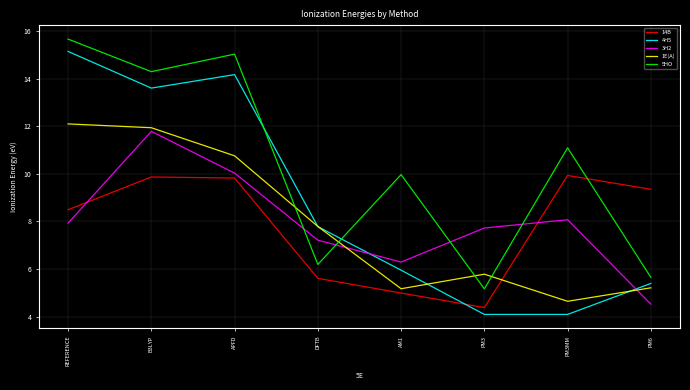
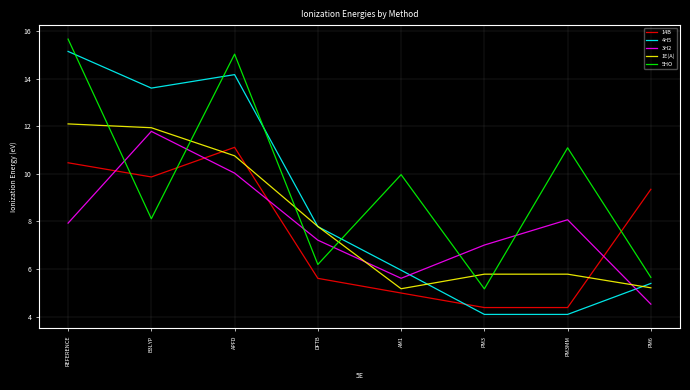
14B, REFERENCE: 8.5 -> 10.5
5HO, B3LYP: 14.3 -> 8.1
14B, APFD: 9.8 -> 11.1
3H2, AM1: 6.3 -> 5.6
3H2, PM3: 7.7 -> 7.0
14B, PM3MM: 9.9 -> 4.4
1E(A), PM3MM: 4.6 -> 5.8
